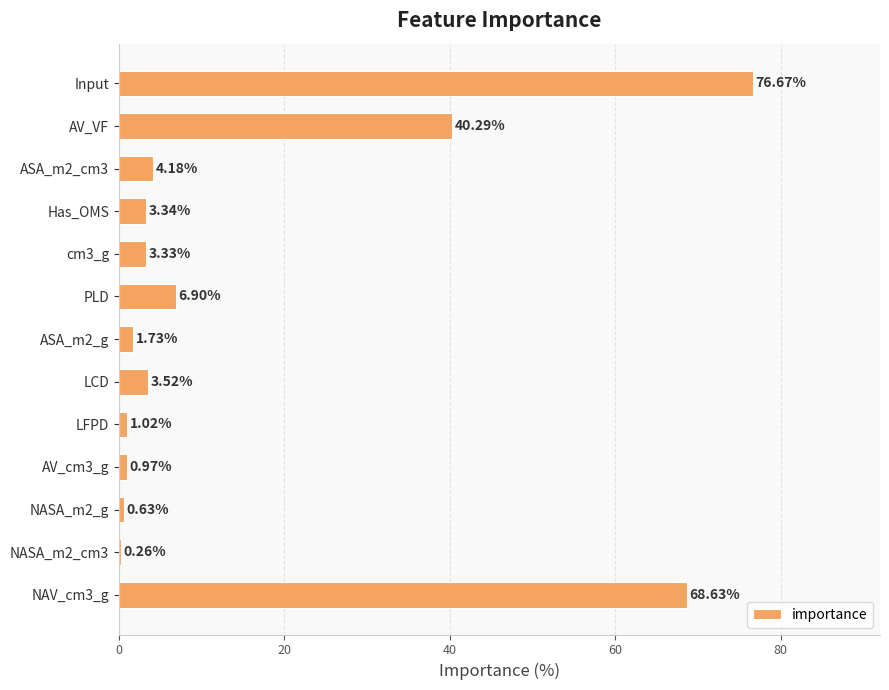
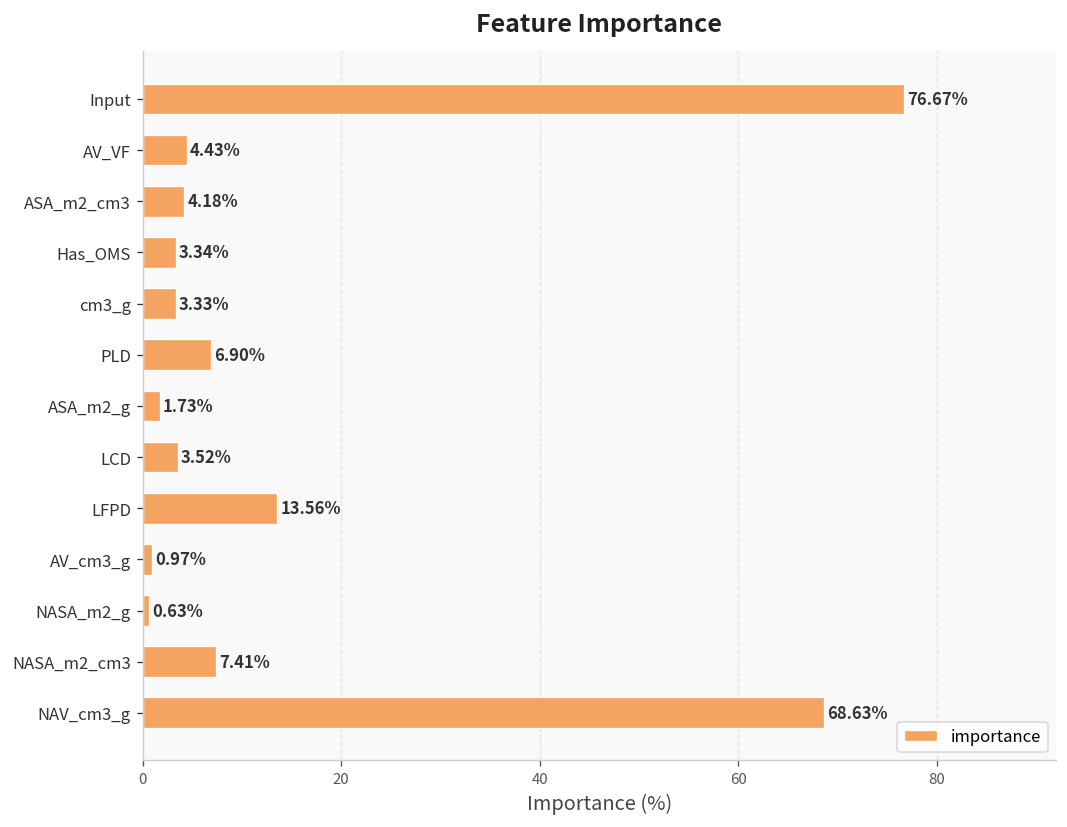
AV_VF: 40.29% -> 4.43%
LFPD: 1.02% -> 13.56%
NASA_m2_cm3: 0.26% -> 7.41%
